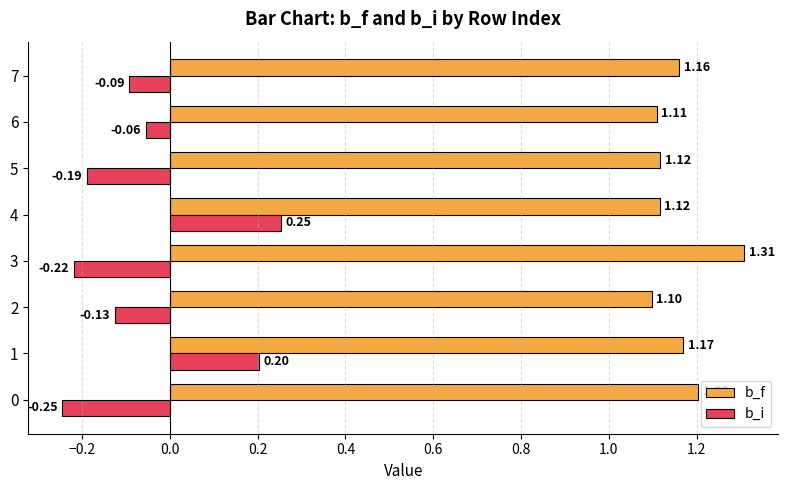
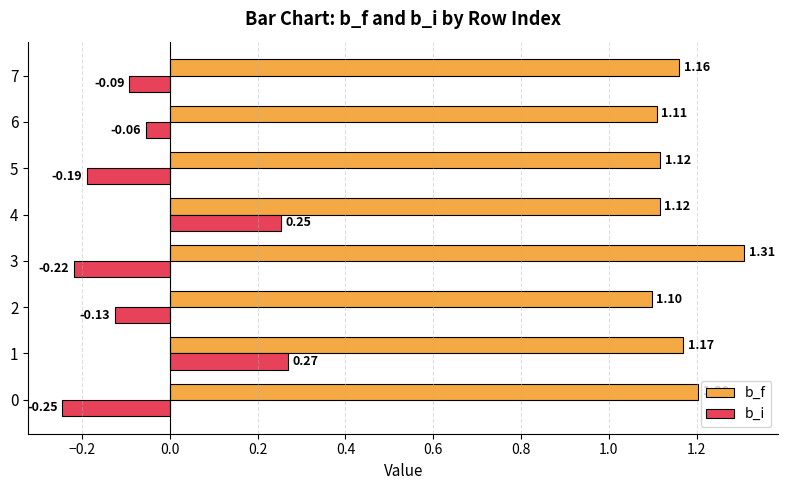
b_i, 1: 0.20 -> 0.27
